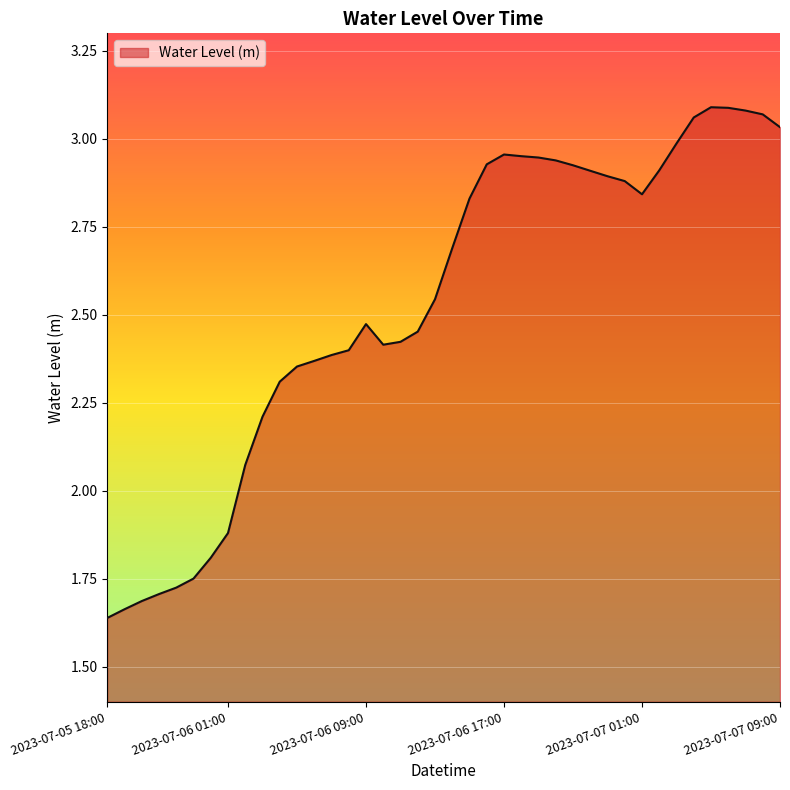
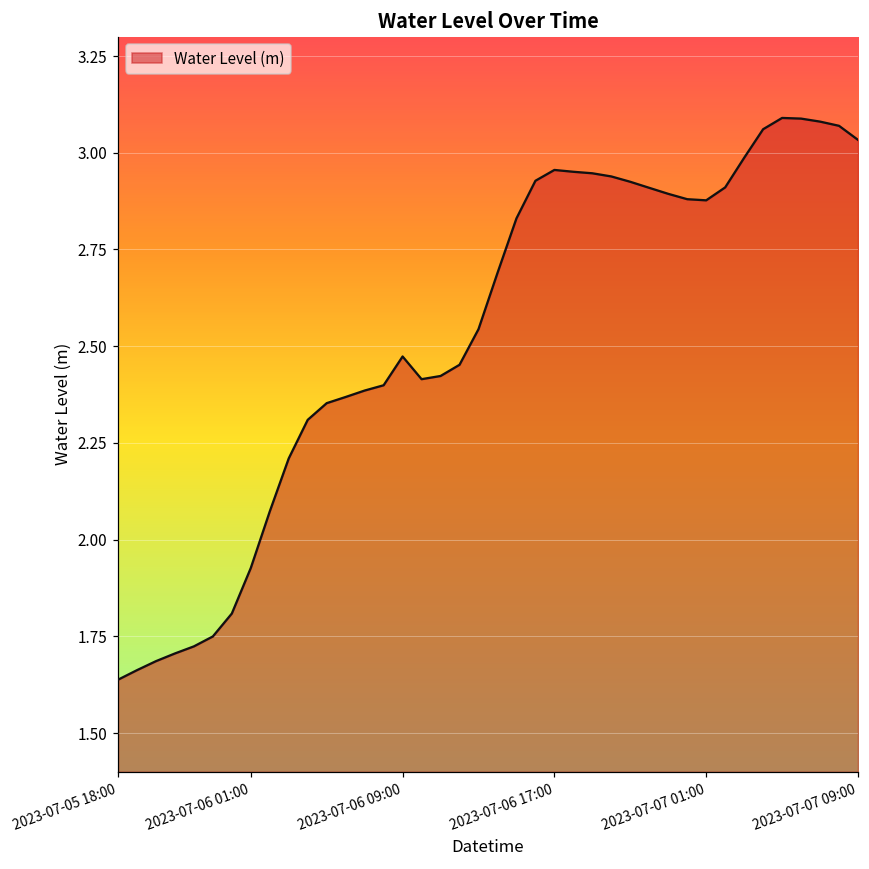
2023-07-06 01:00: 1.88 -> 1.93
2023-07-07 01:00: 2.84 -> 2.88
